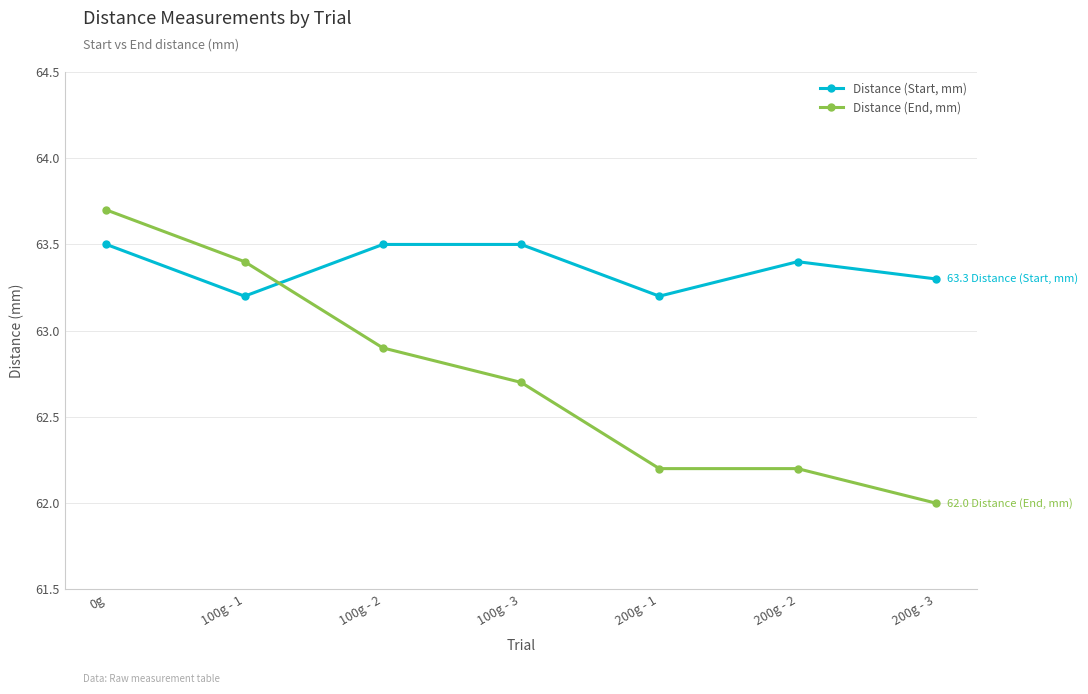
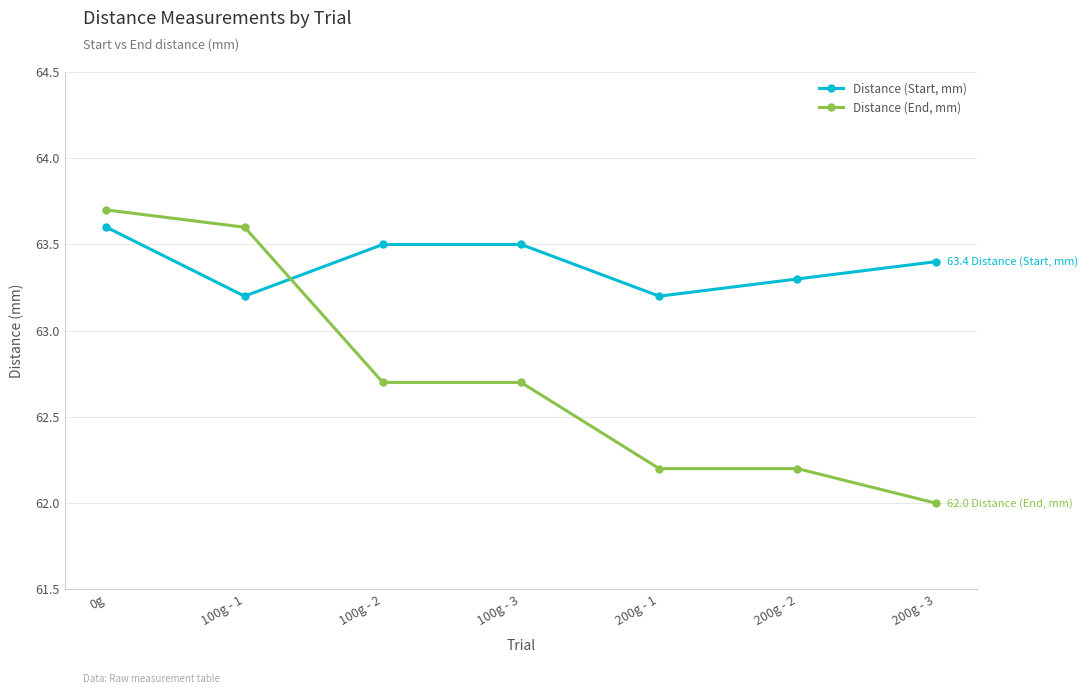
Distance (Start, mm), 0g: 63.5 -> 63.6
Distance (End, mm), 100g - 1: 63.4 -> 63.6
Distance (End, mm), 100g - 2: 62.9 -> 62.7
Distance (Start, mm), 200g - 2: 63.4 -> 63.3
Distance (Start, mm), 200g - 3: 63.3 -> 63.4
